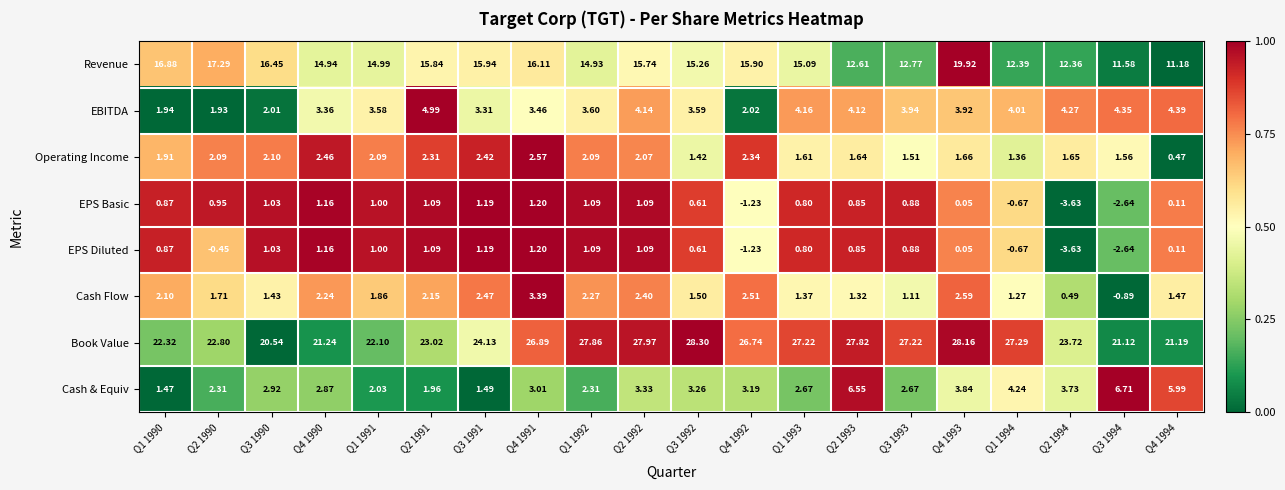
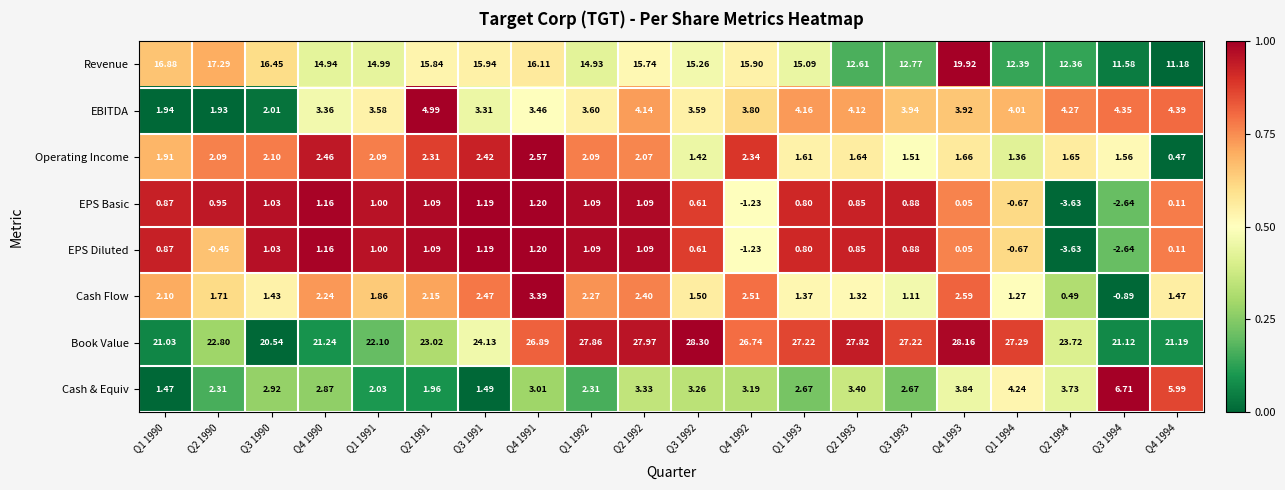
EBITDA, Q4 1992: 2.02 -> 3.80
Book Value, Q1 1990: 22.32 -> 21.03
Cash & Equiv, Q2 1993: 6.55 -> 3.40
